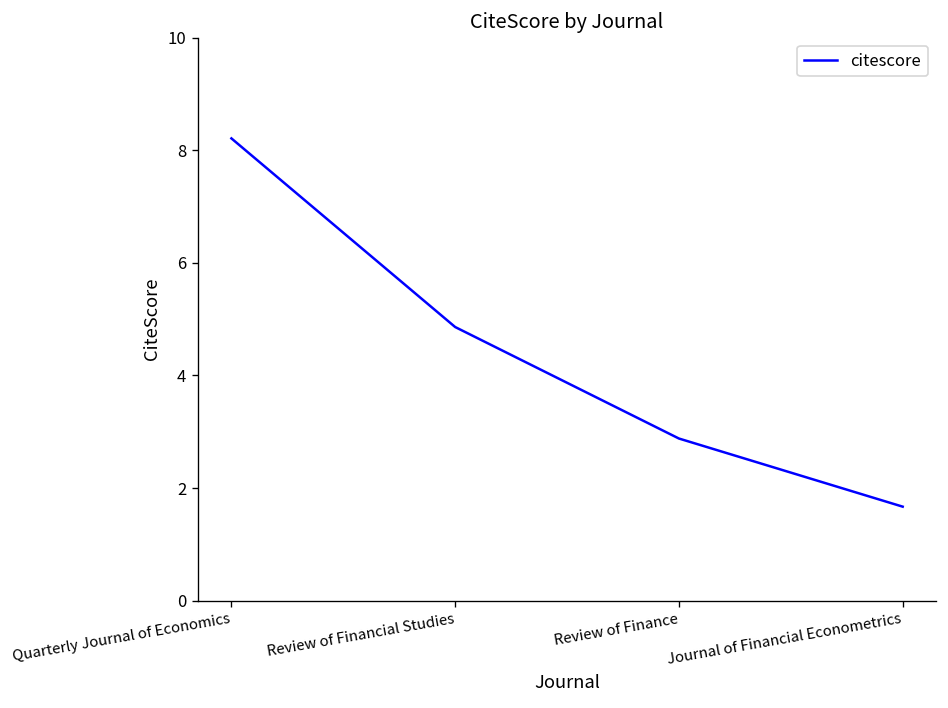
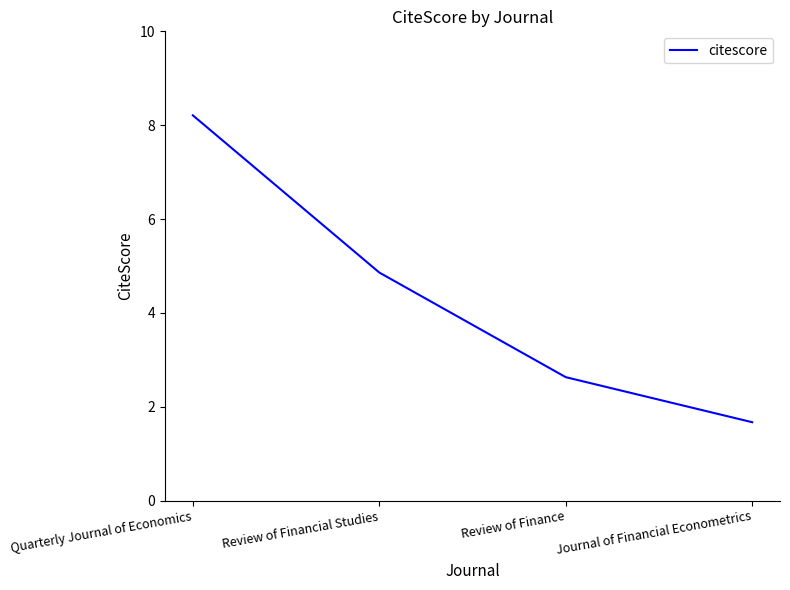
Review of Finance: 2.9 -> 2.6
